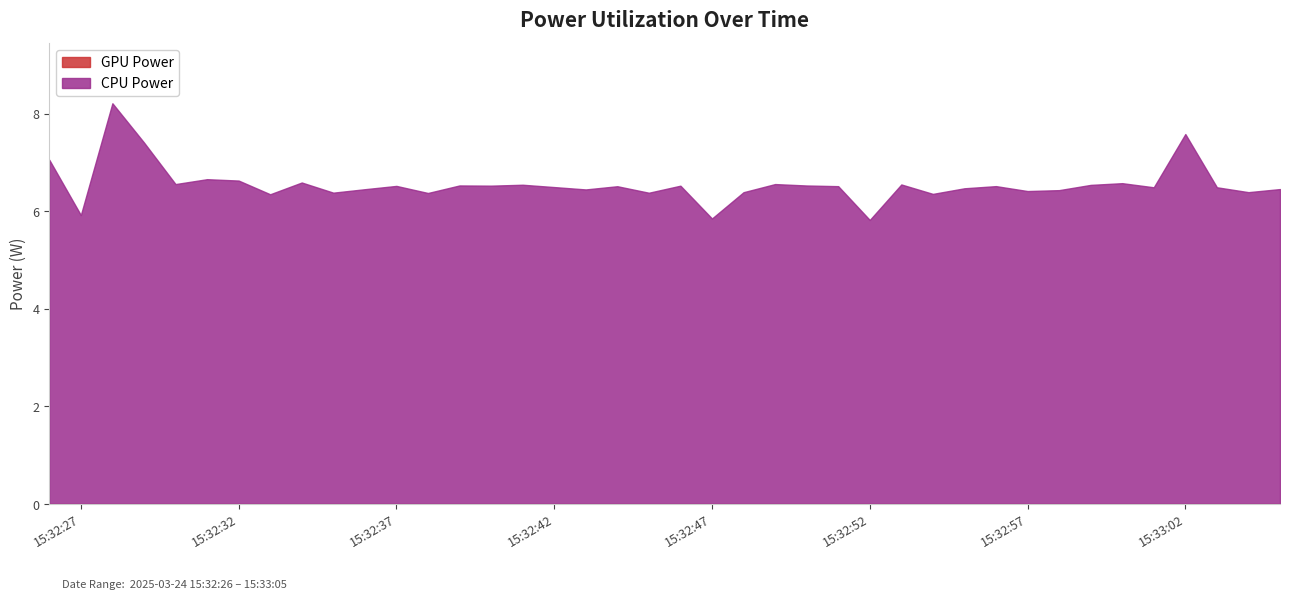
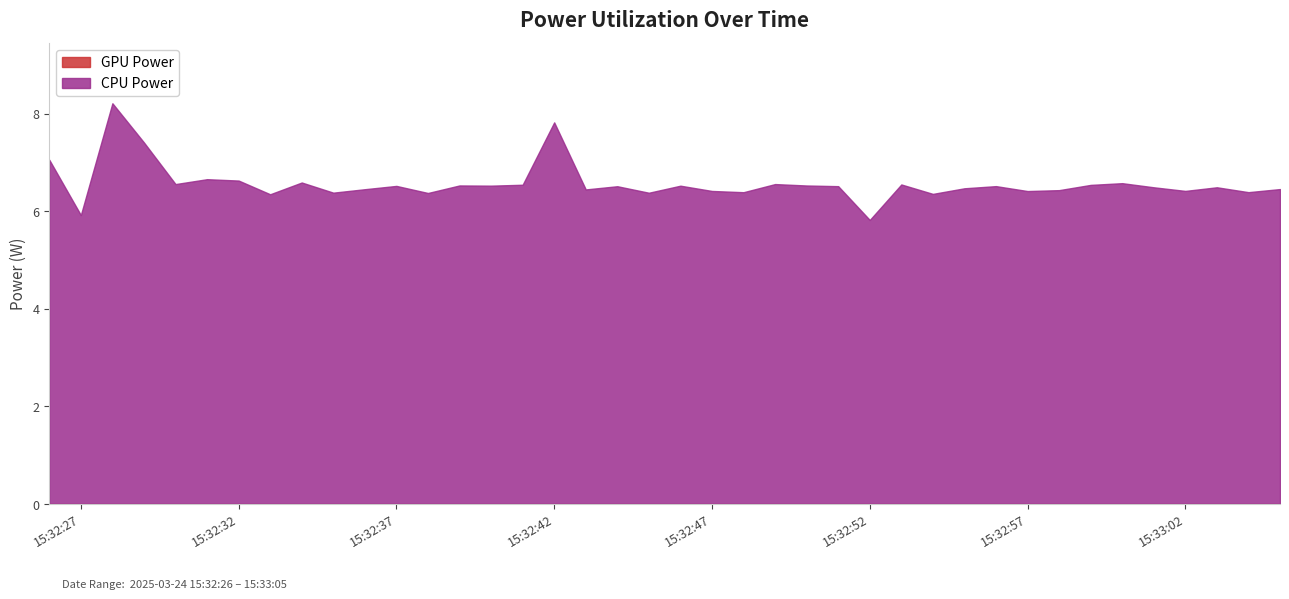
CPU Power, 15:32:42: 6.5 -> 7.8
CPU Power, 15:32:47: 5.8 -> 6.4
CPU Power, 15:33:02: 7.6 -> 6.4
